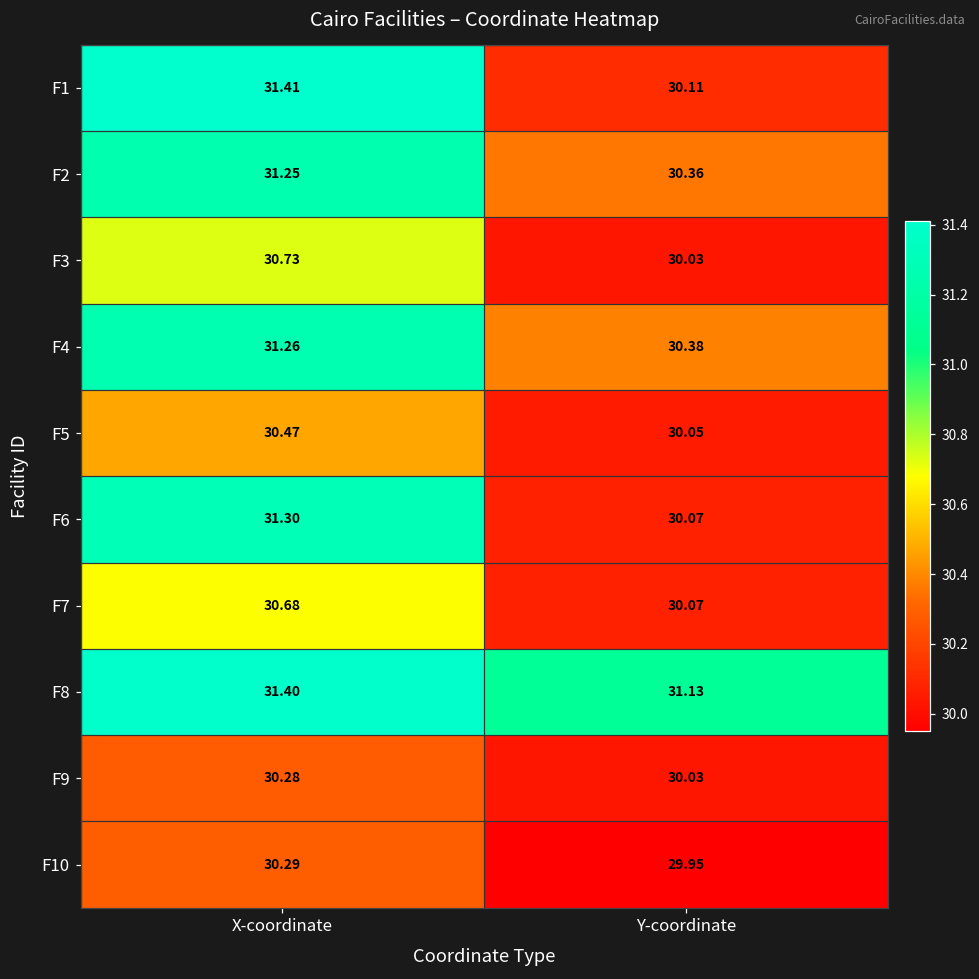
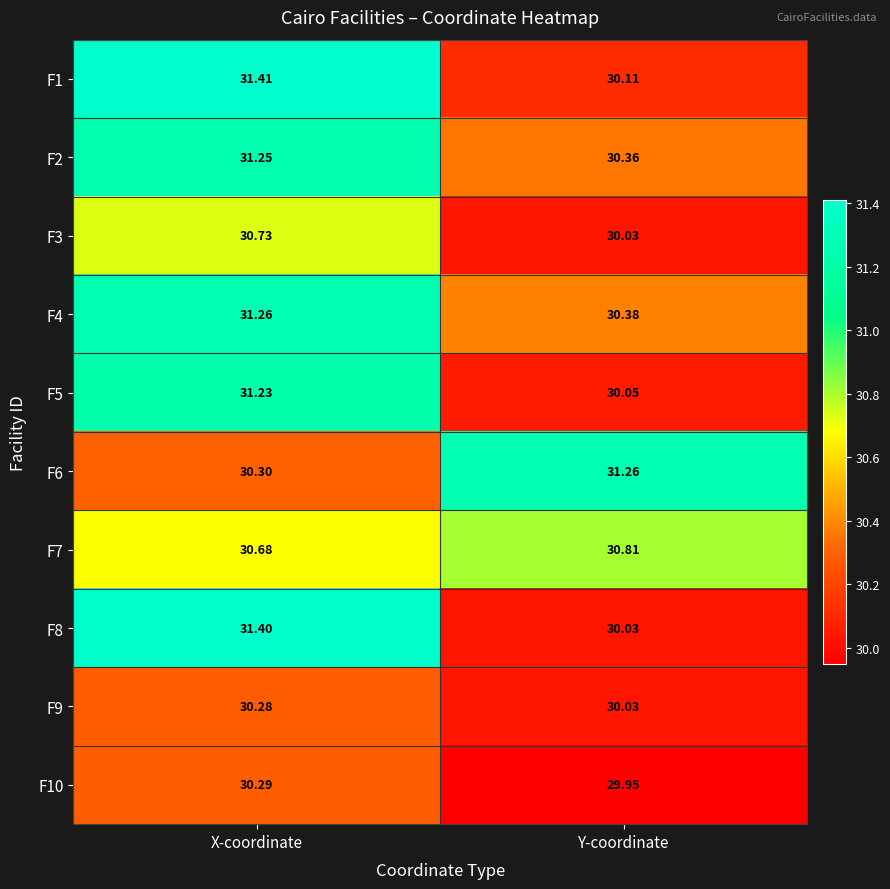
F5, X-coordinate: 30.47 -> 31.23
F6, X-coordinate: 31.30 -> 30.30
F6, Y-coordinate: 30.07 -> 31.26
F7, Y-coordinate: 30.07 -> 30.81
F8, Y-coordinate: 31.13 -> 30.03
